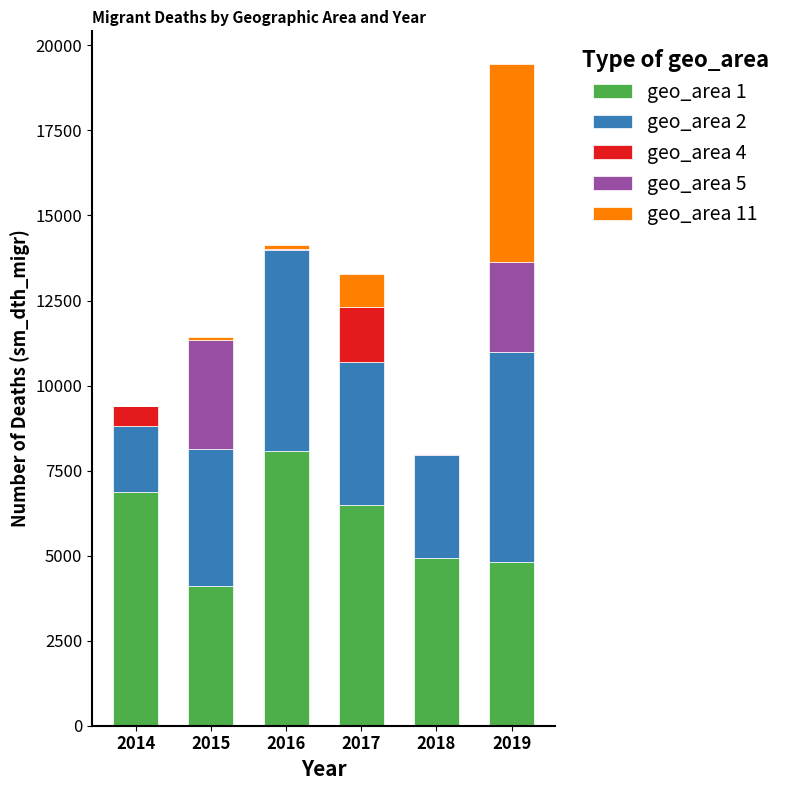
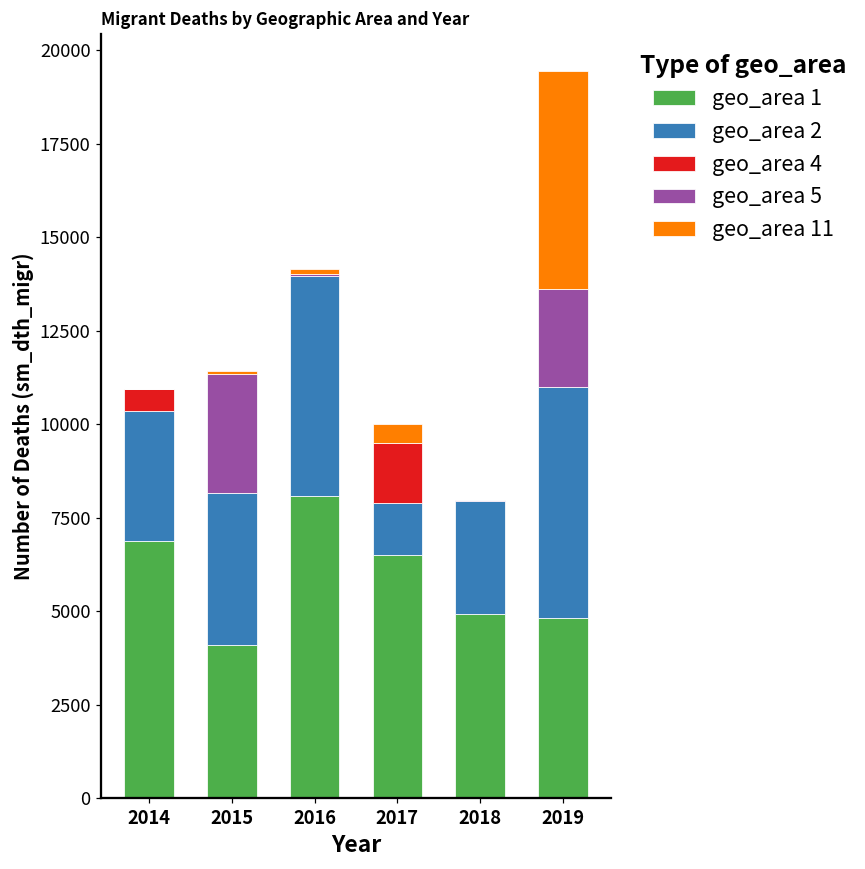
geo_area 2, 2014: 2000 -> 3500
geo_area 2, 2017: 4200 -> 1400
geo_area 11, 2017: 1000 -> 500
